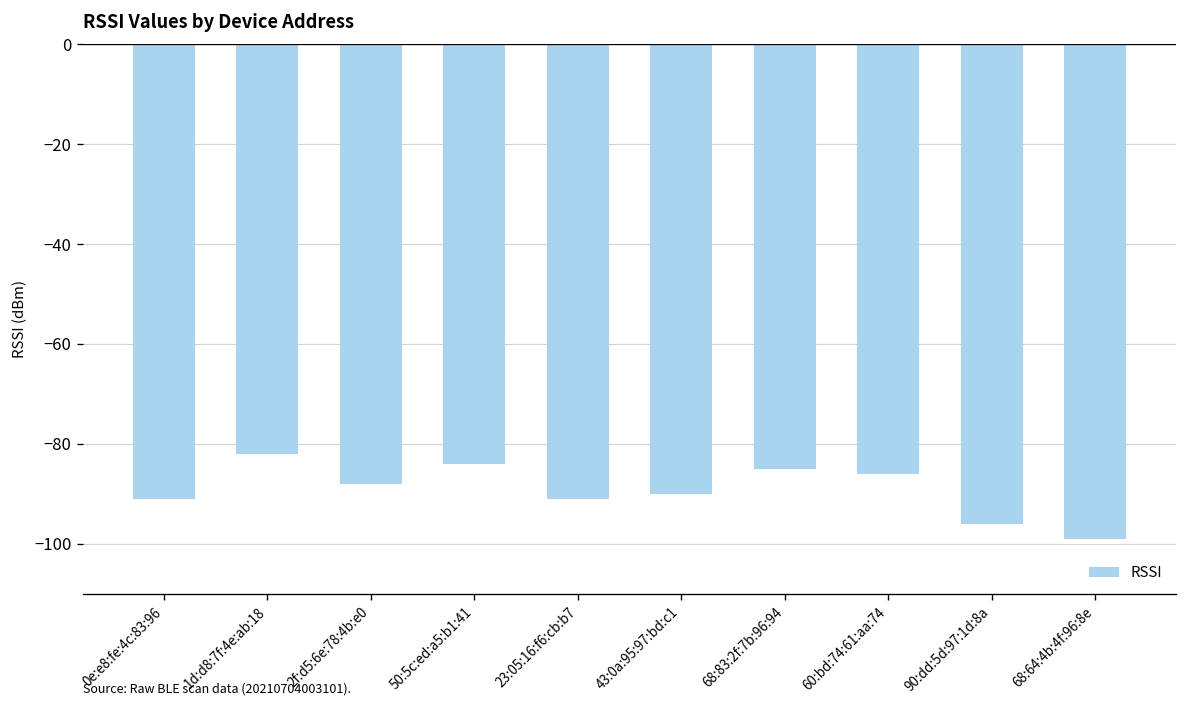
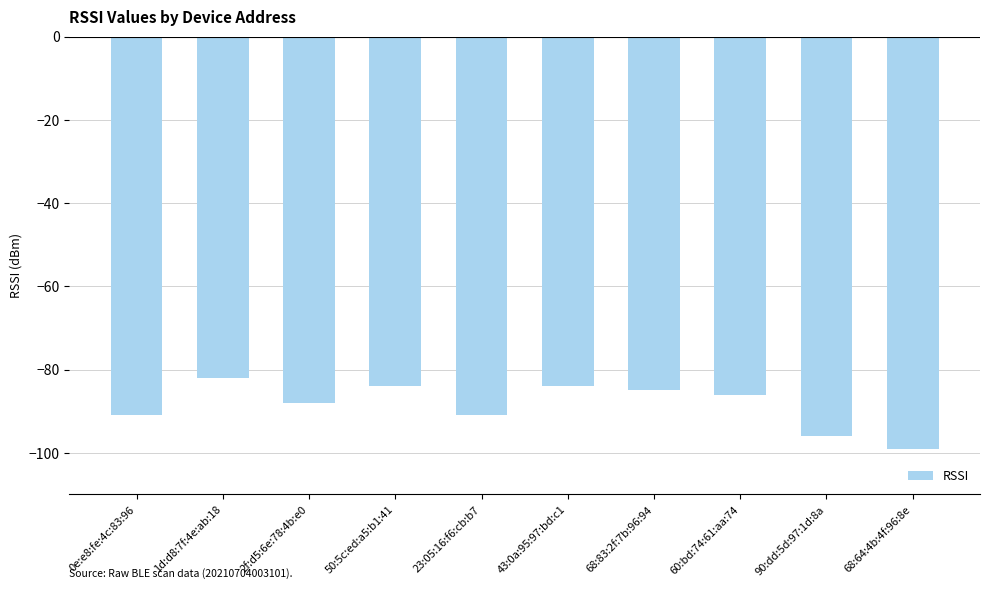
43:0a:95:97:bd:c1: -90 -> -84
